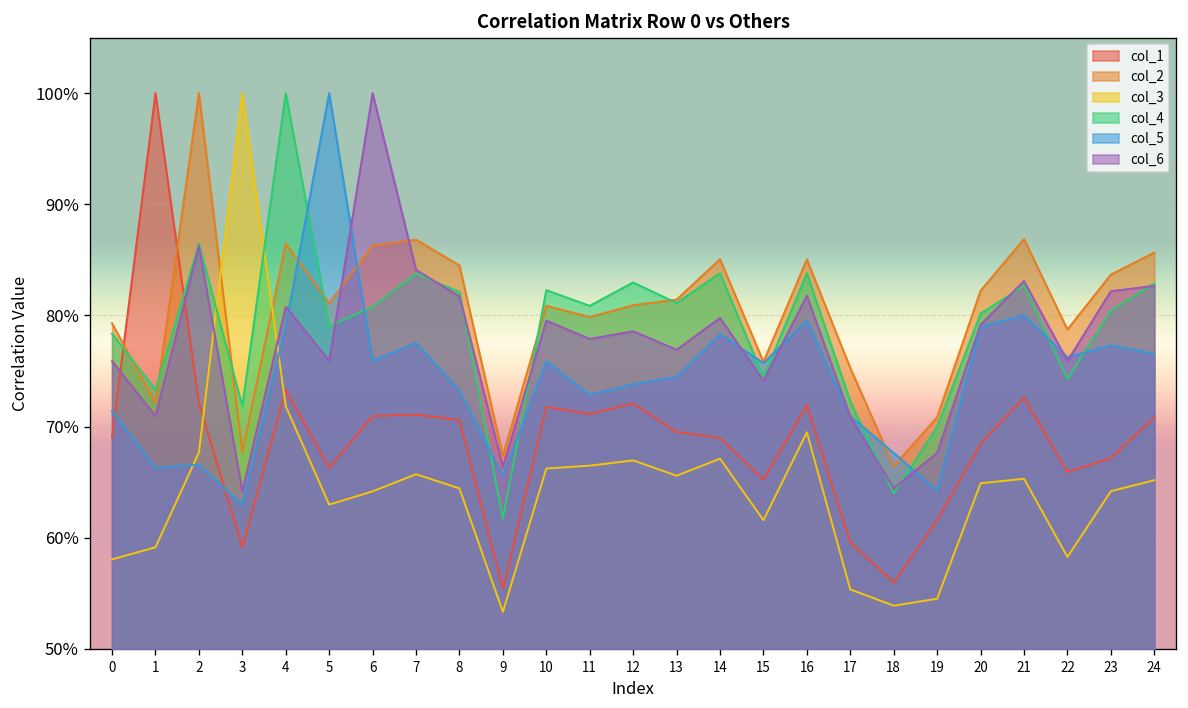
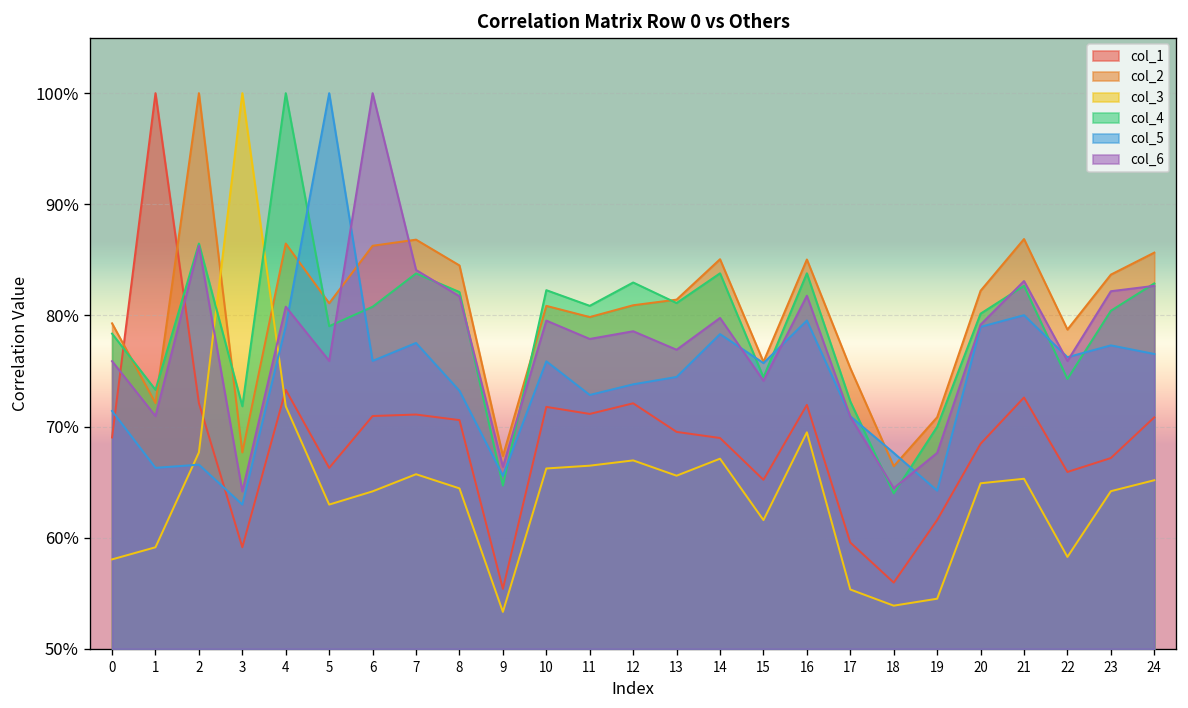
col_4, 9: 62% -> 65%
